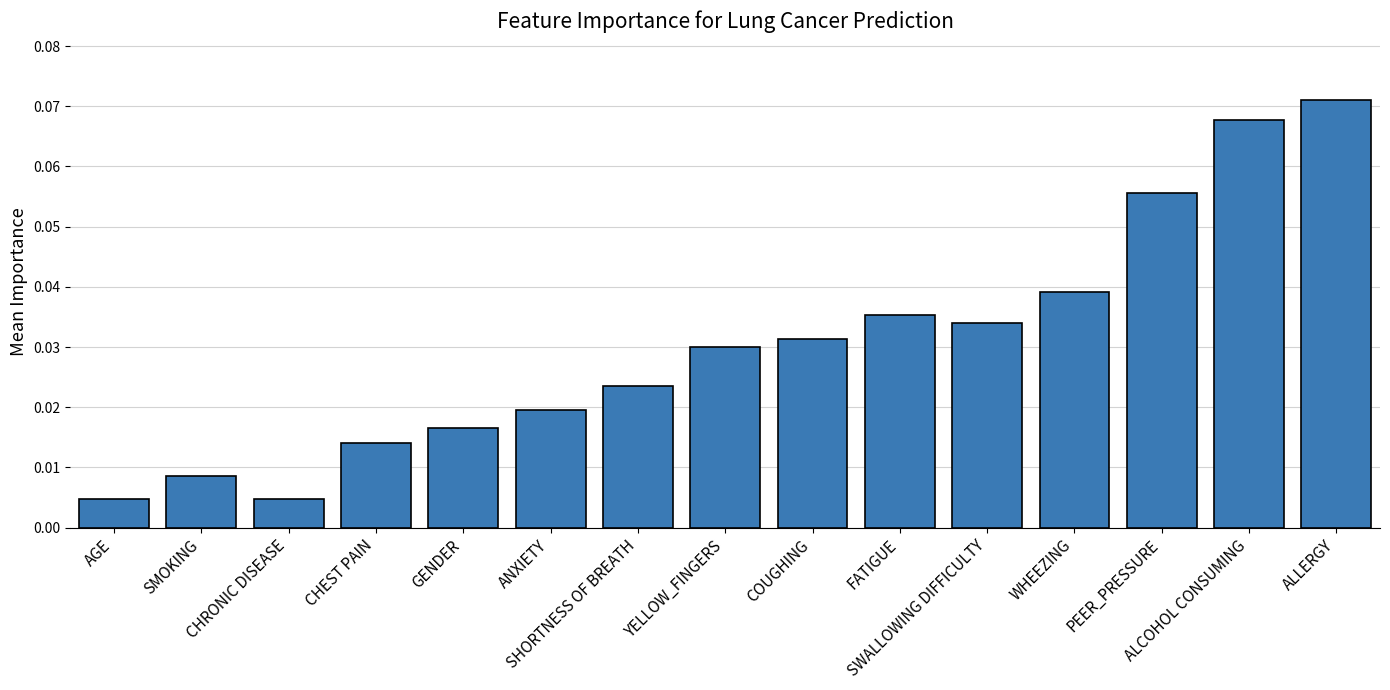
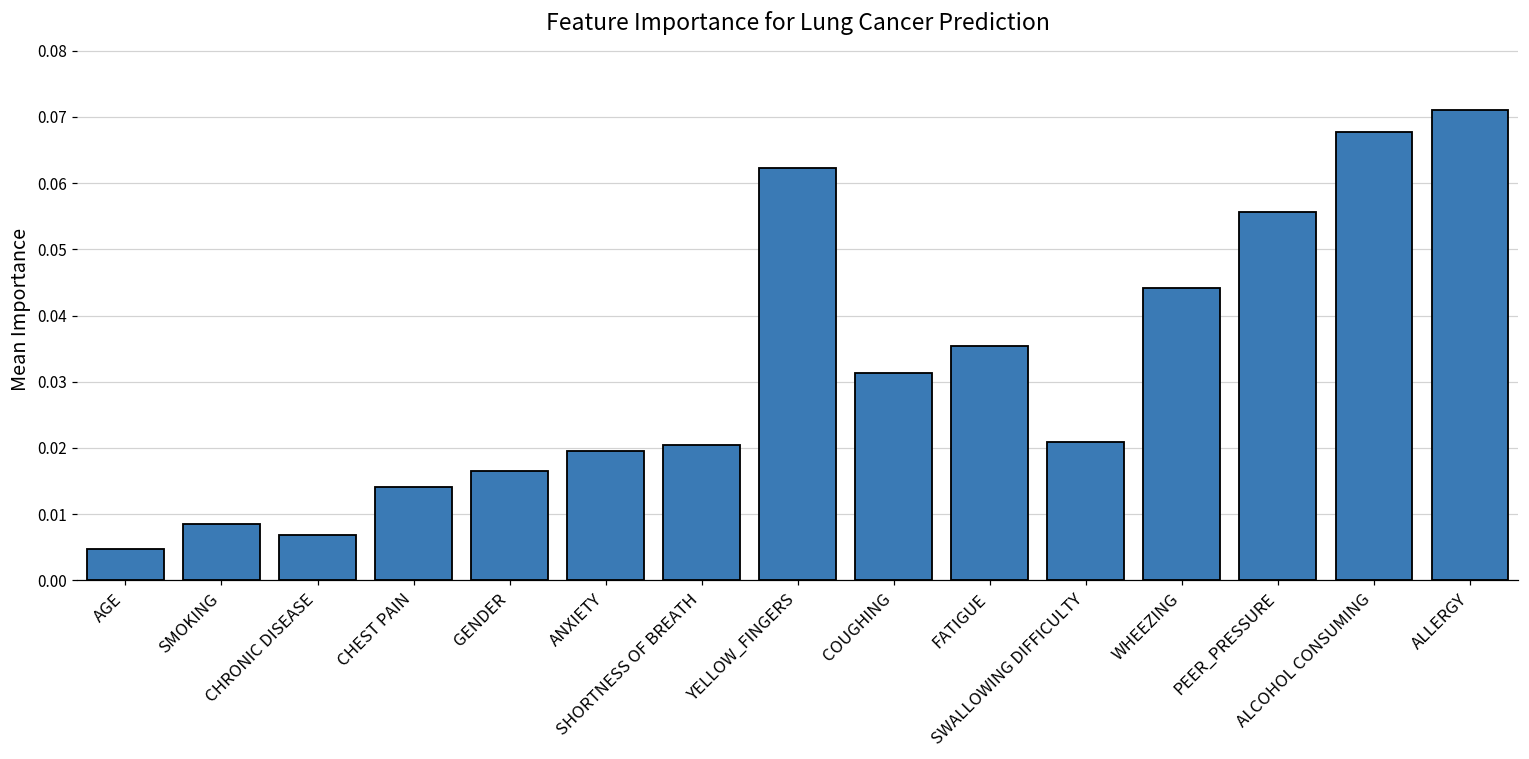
CHRONIC DISEASE: 0.005 -> 0.007
SHORTNESS OF BREATH: 0.024 -> 0.020
YELLOW_FINGERS: 0.030 -> 0.062
SWALLOWING DIFFICULTY: 0.034 -> 0.021
WHEEZING: 0.039 -> 0.044
